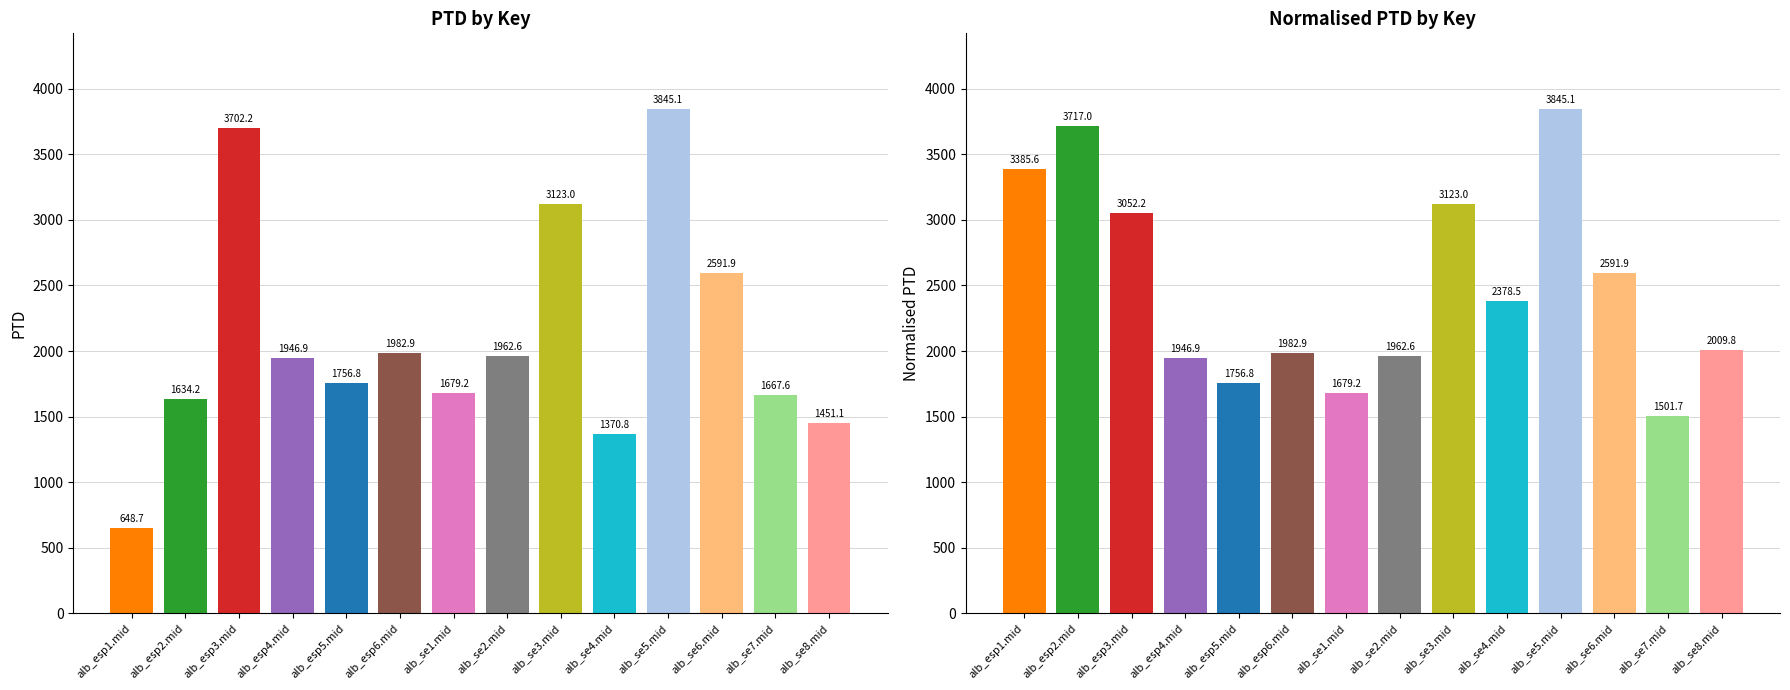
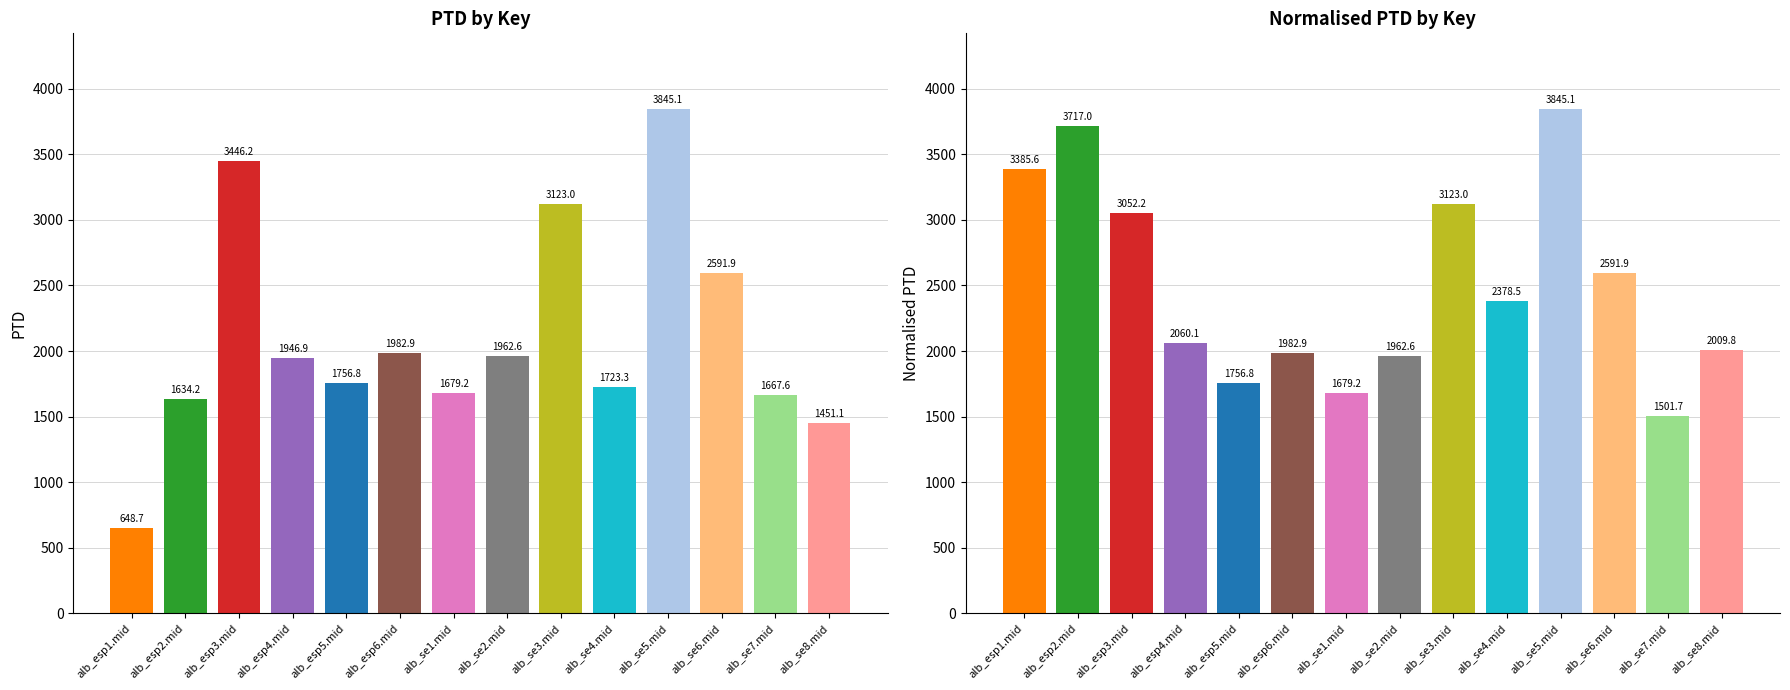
PTD by Key, alb_esp3.mid: 3702.2 -> 3446.2
PTD by Key, alb_se4.mid: 1370.8 -> 1723.3
Normalised PTD by Key, alb_esp4.mid: 1946.9 -> 2060.1
